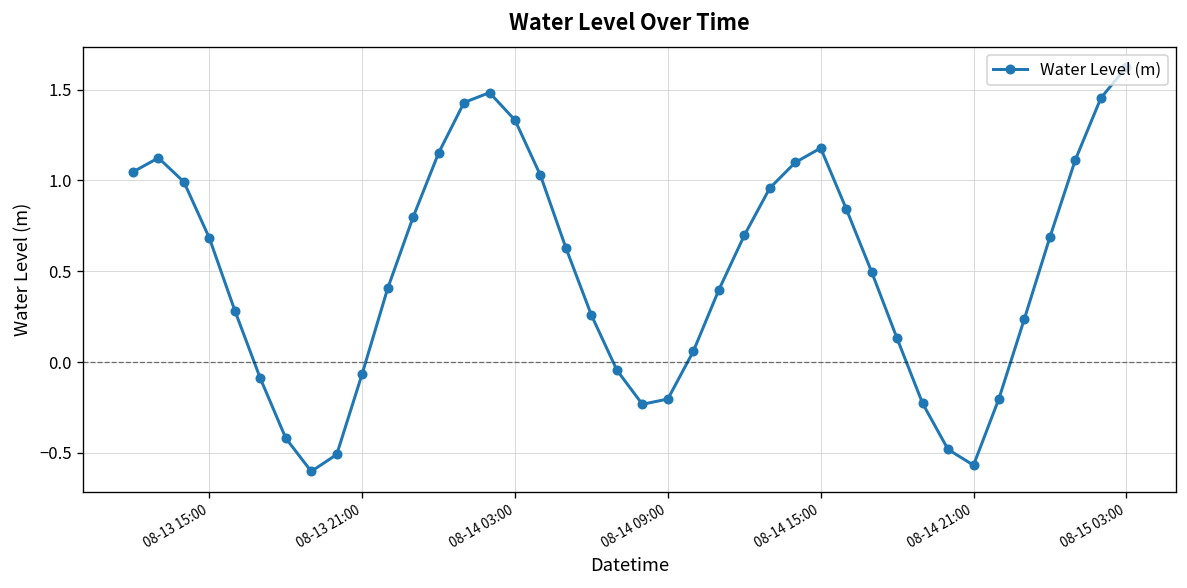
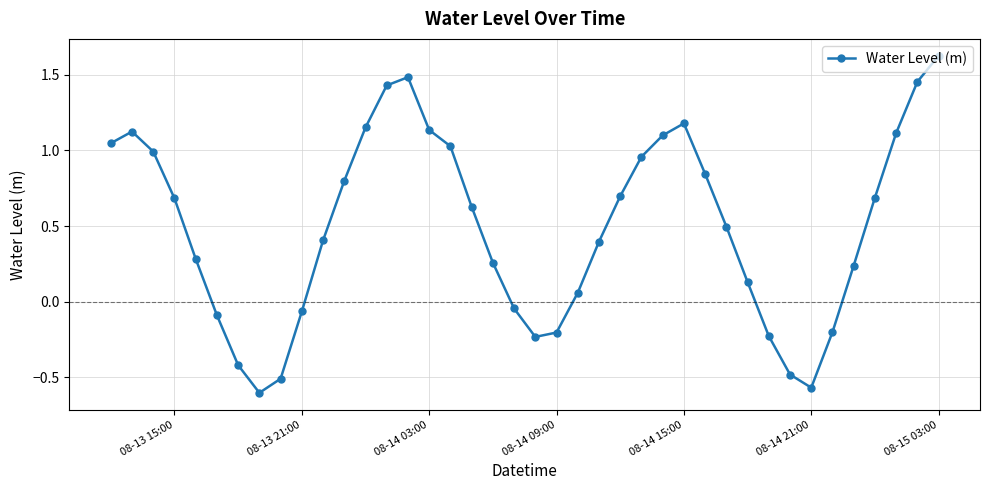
08-14 03:00: 1.33 -> 1.13
